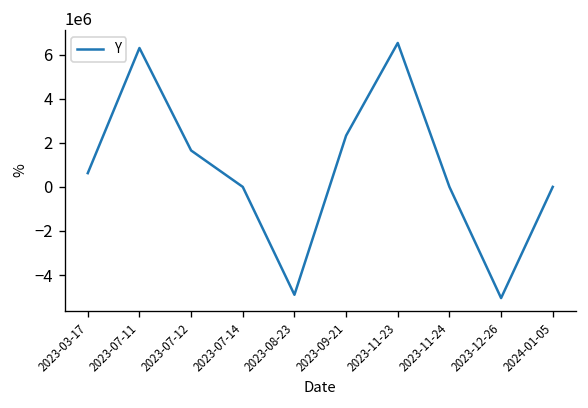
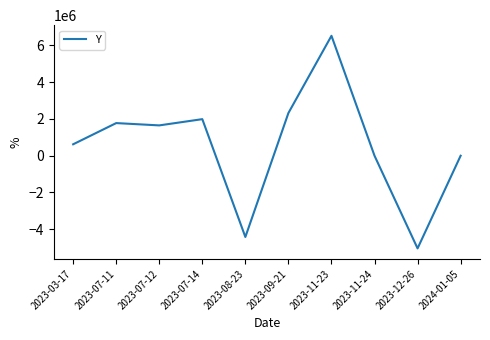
2023-07-11: 6300000 -> 1800000
2023-07-14: 0 -> 2000000
2023-08-23: -4900000 -> -4400000
